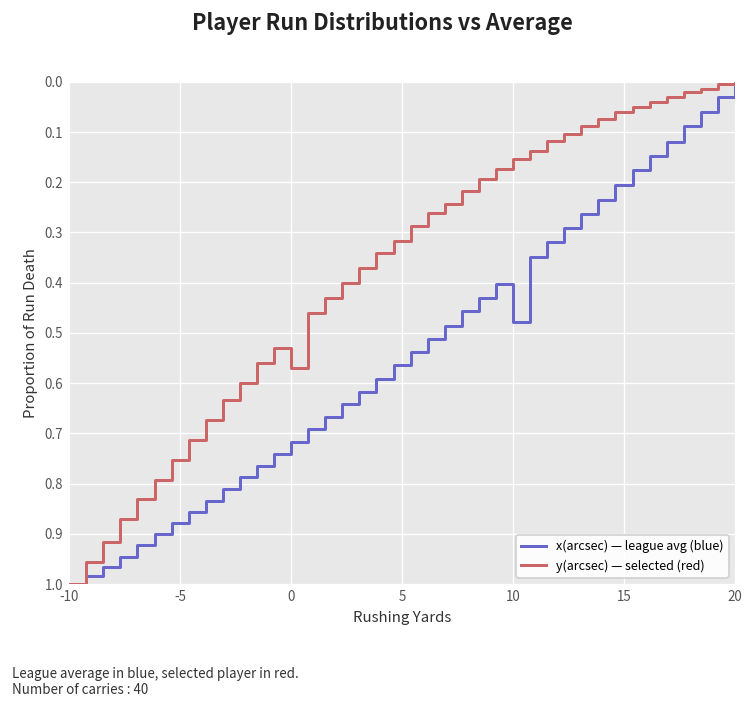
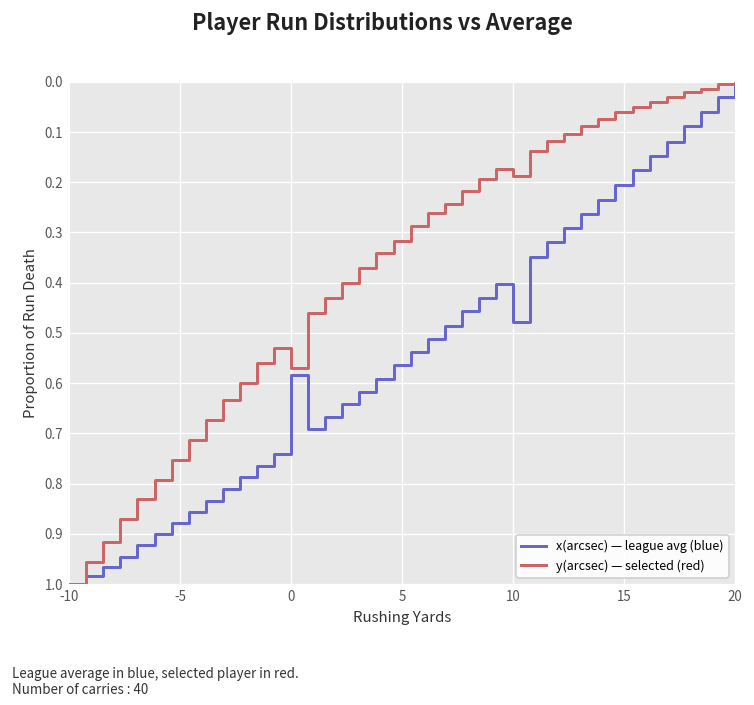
x(arcsec) — league avg (blue), 0: 0.72 -> 0.58
y(arcsec) — selected (red), 10: 0.15 -> 0.19
